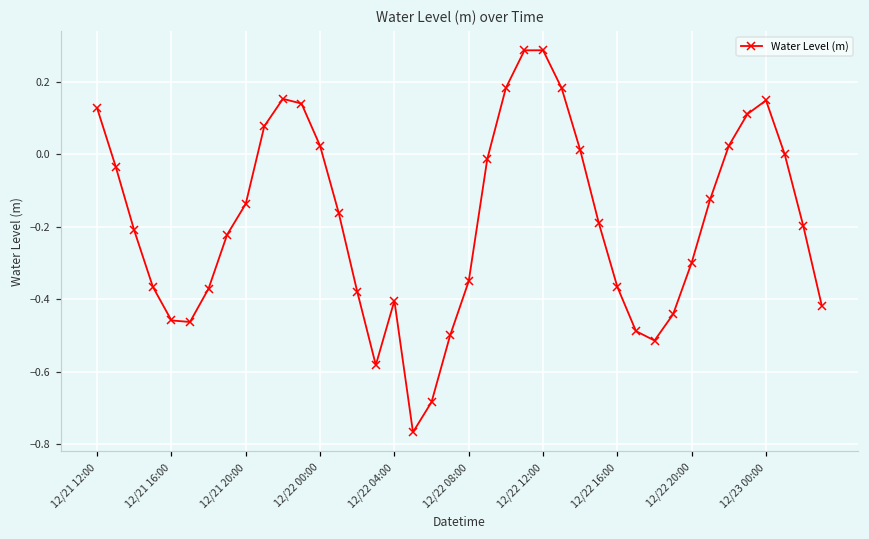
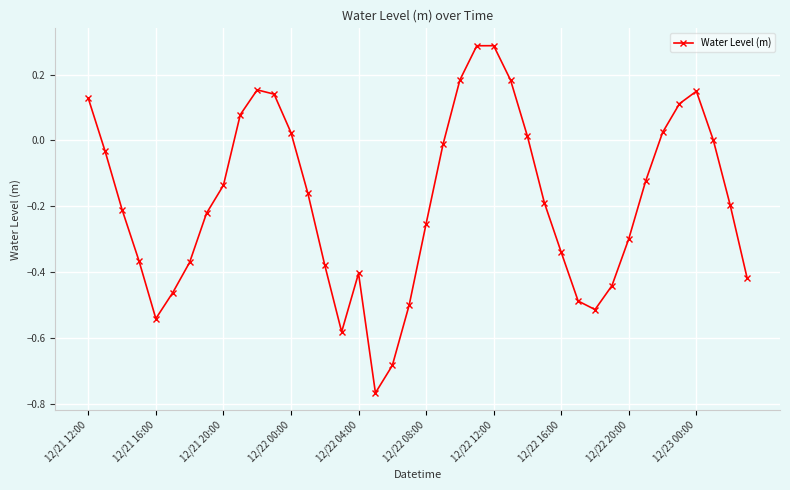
12/21 16:00: -0.46 -> -0.54
12/22 08:00: -0.35 -> -0.25
12/22 16:00: -0.37 -> -0.34
